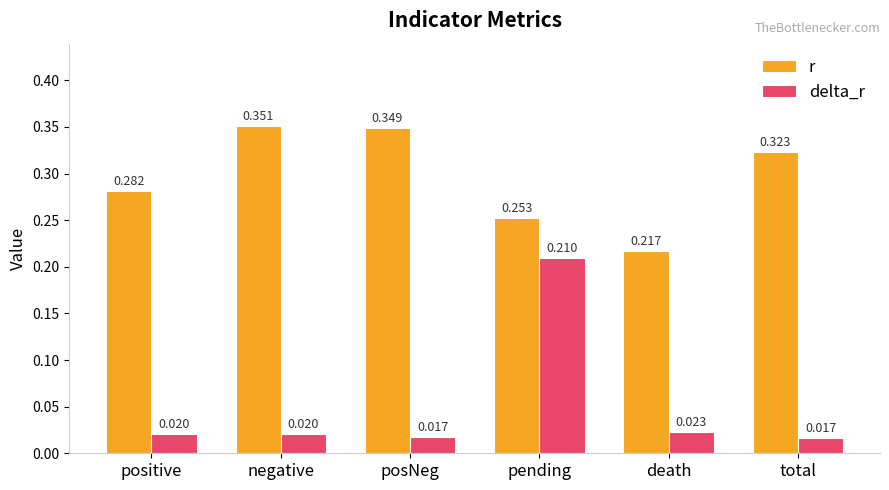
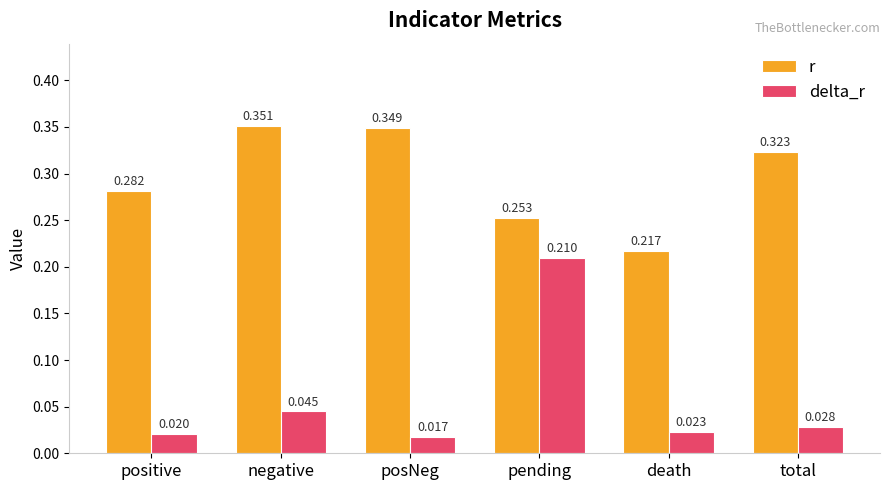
delta_r, negative: 0.020 -> 0.045
delta_r, total: 0.017 -> 0.028
